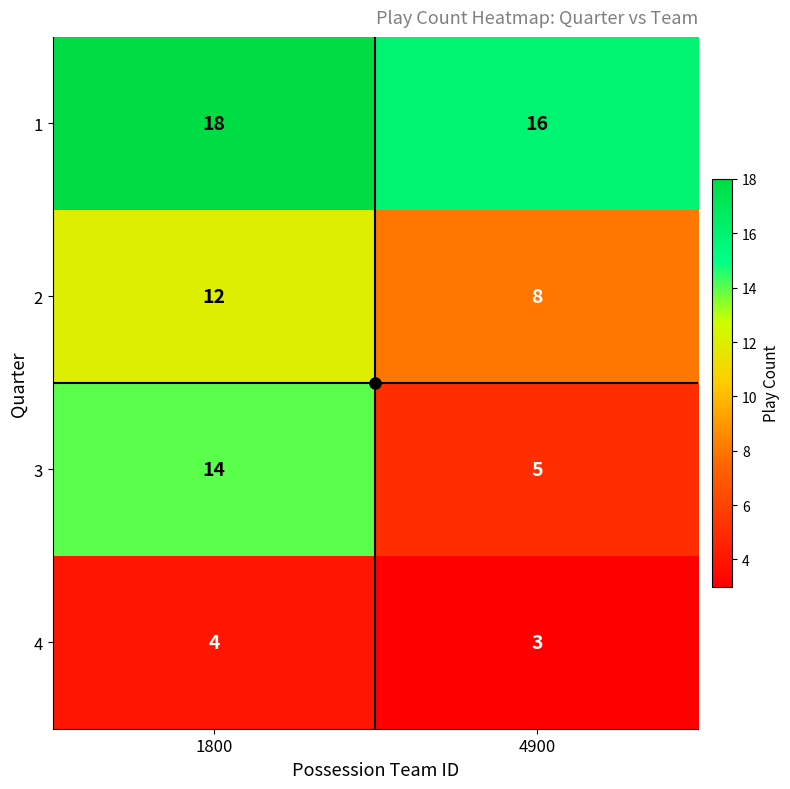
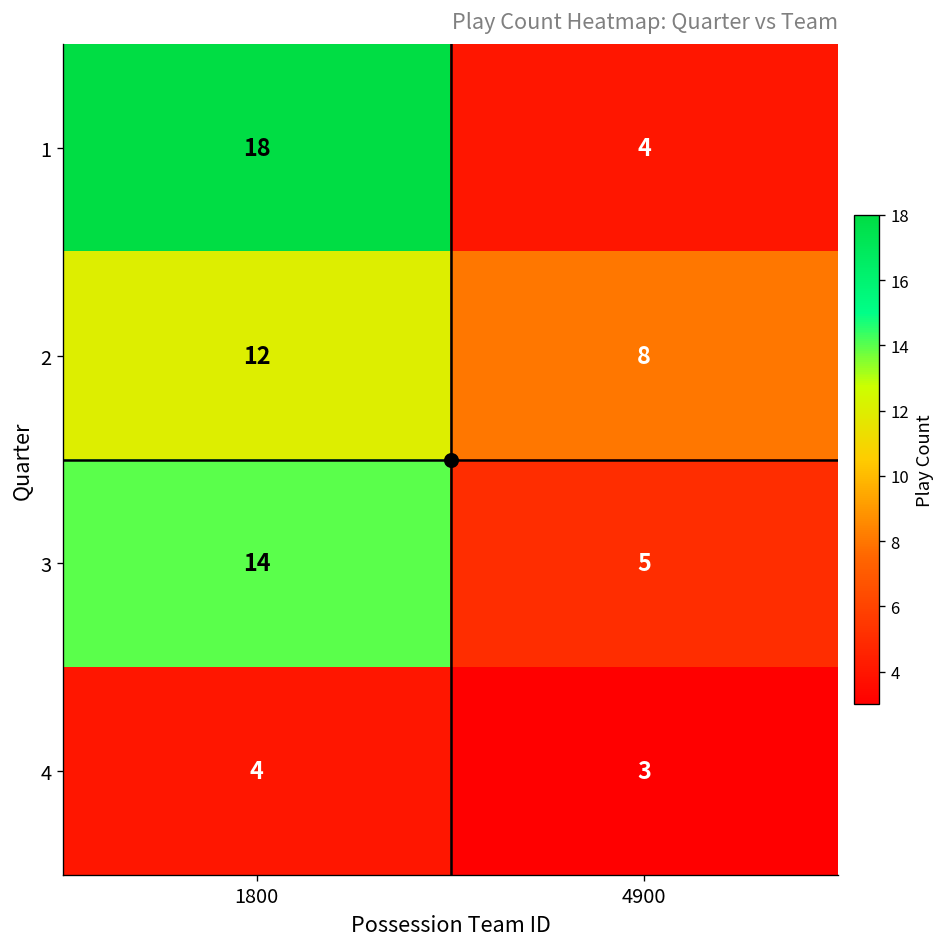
1, 4900: 16 -> 4
